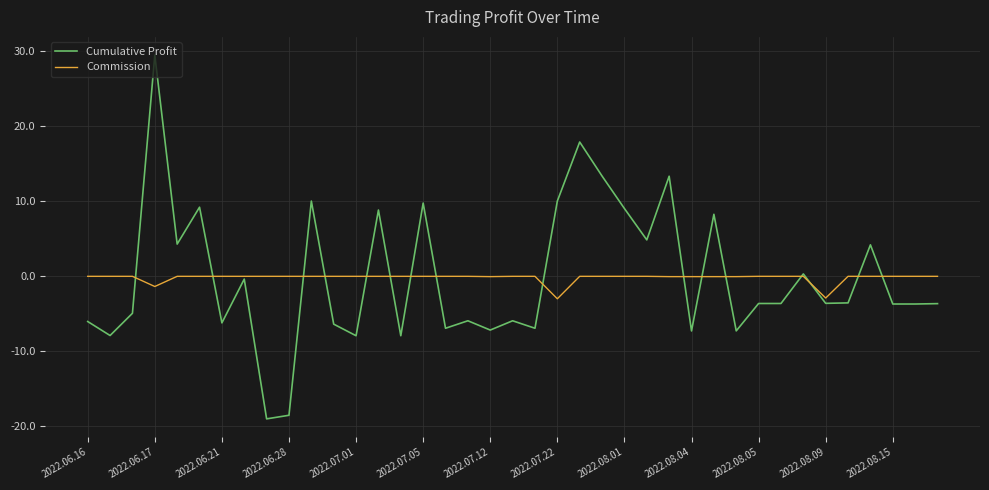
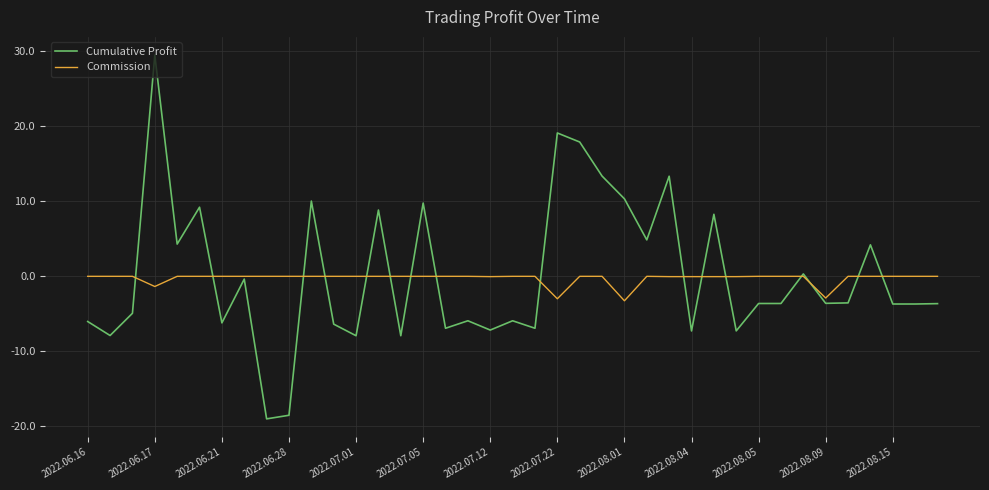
Cumulative Profit, 2022.07.22: 10 -> 19
Cumulative Profit, 2022.08.01: 9 -> 10
Commission, 2022.08.01: 0 -> -3
